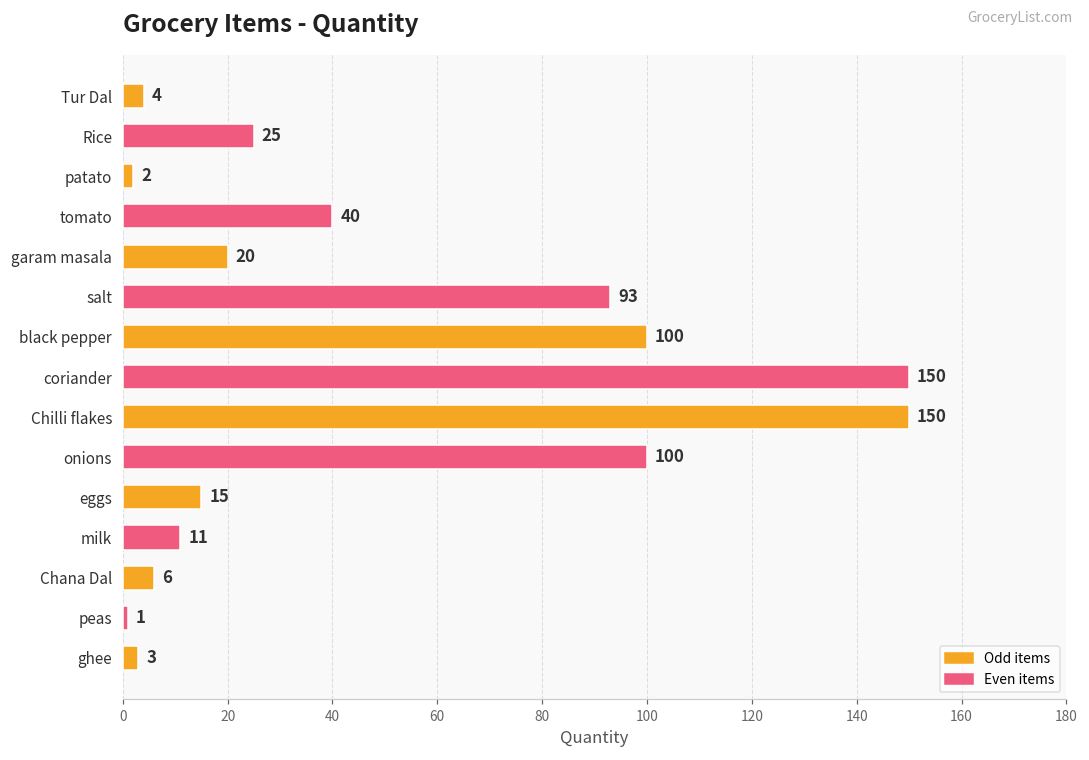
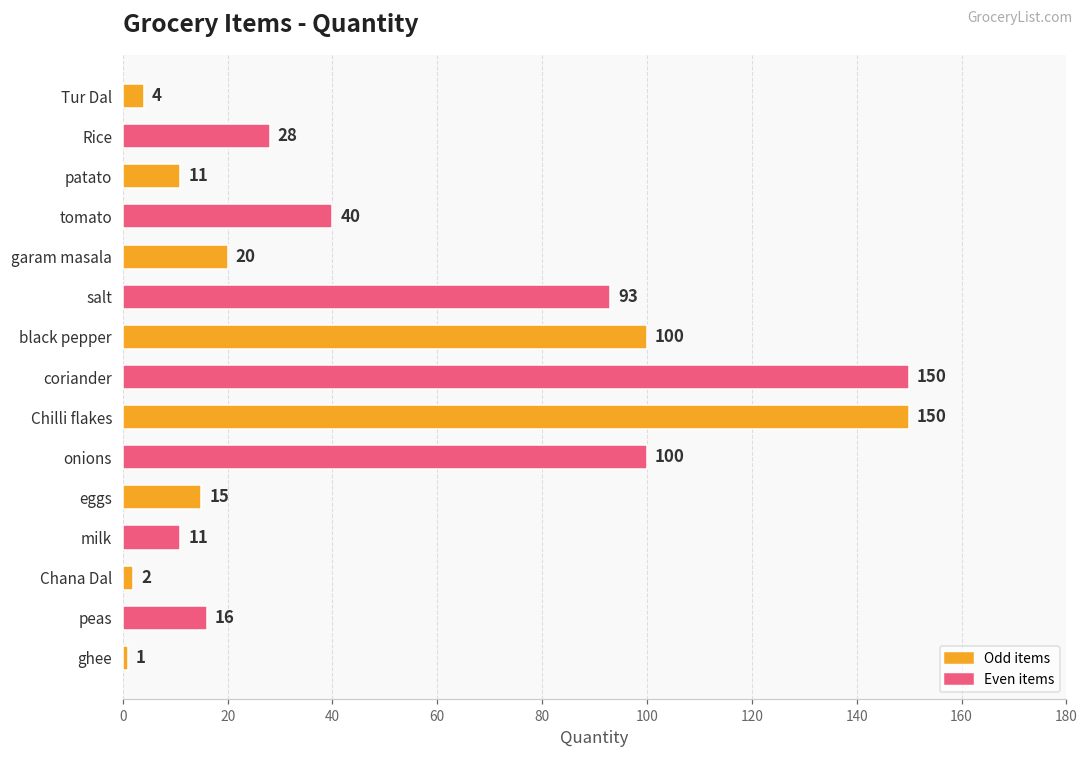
Rice: 25 -> 28
patato: 2 -> 11
Chana Dal: 6 -> 2
peas: 1 -> 16
ghee: 3 -> 1
